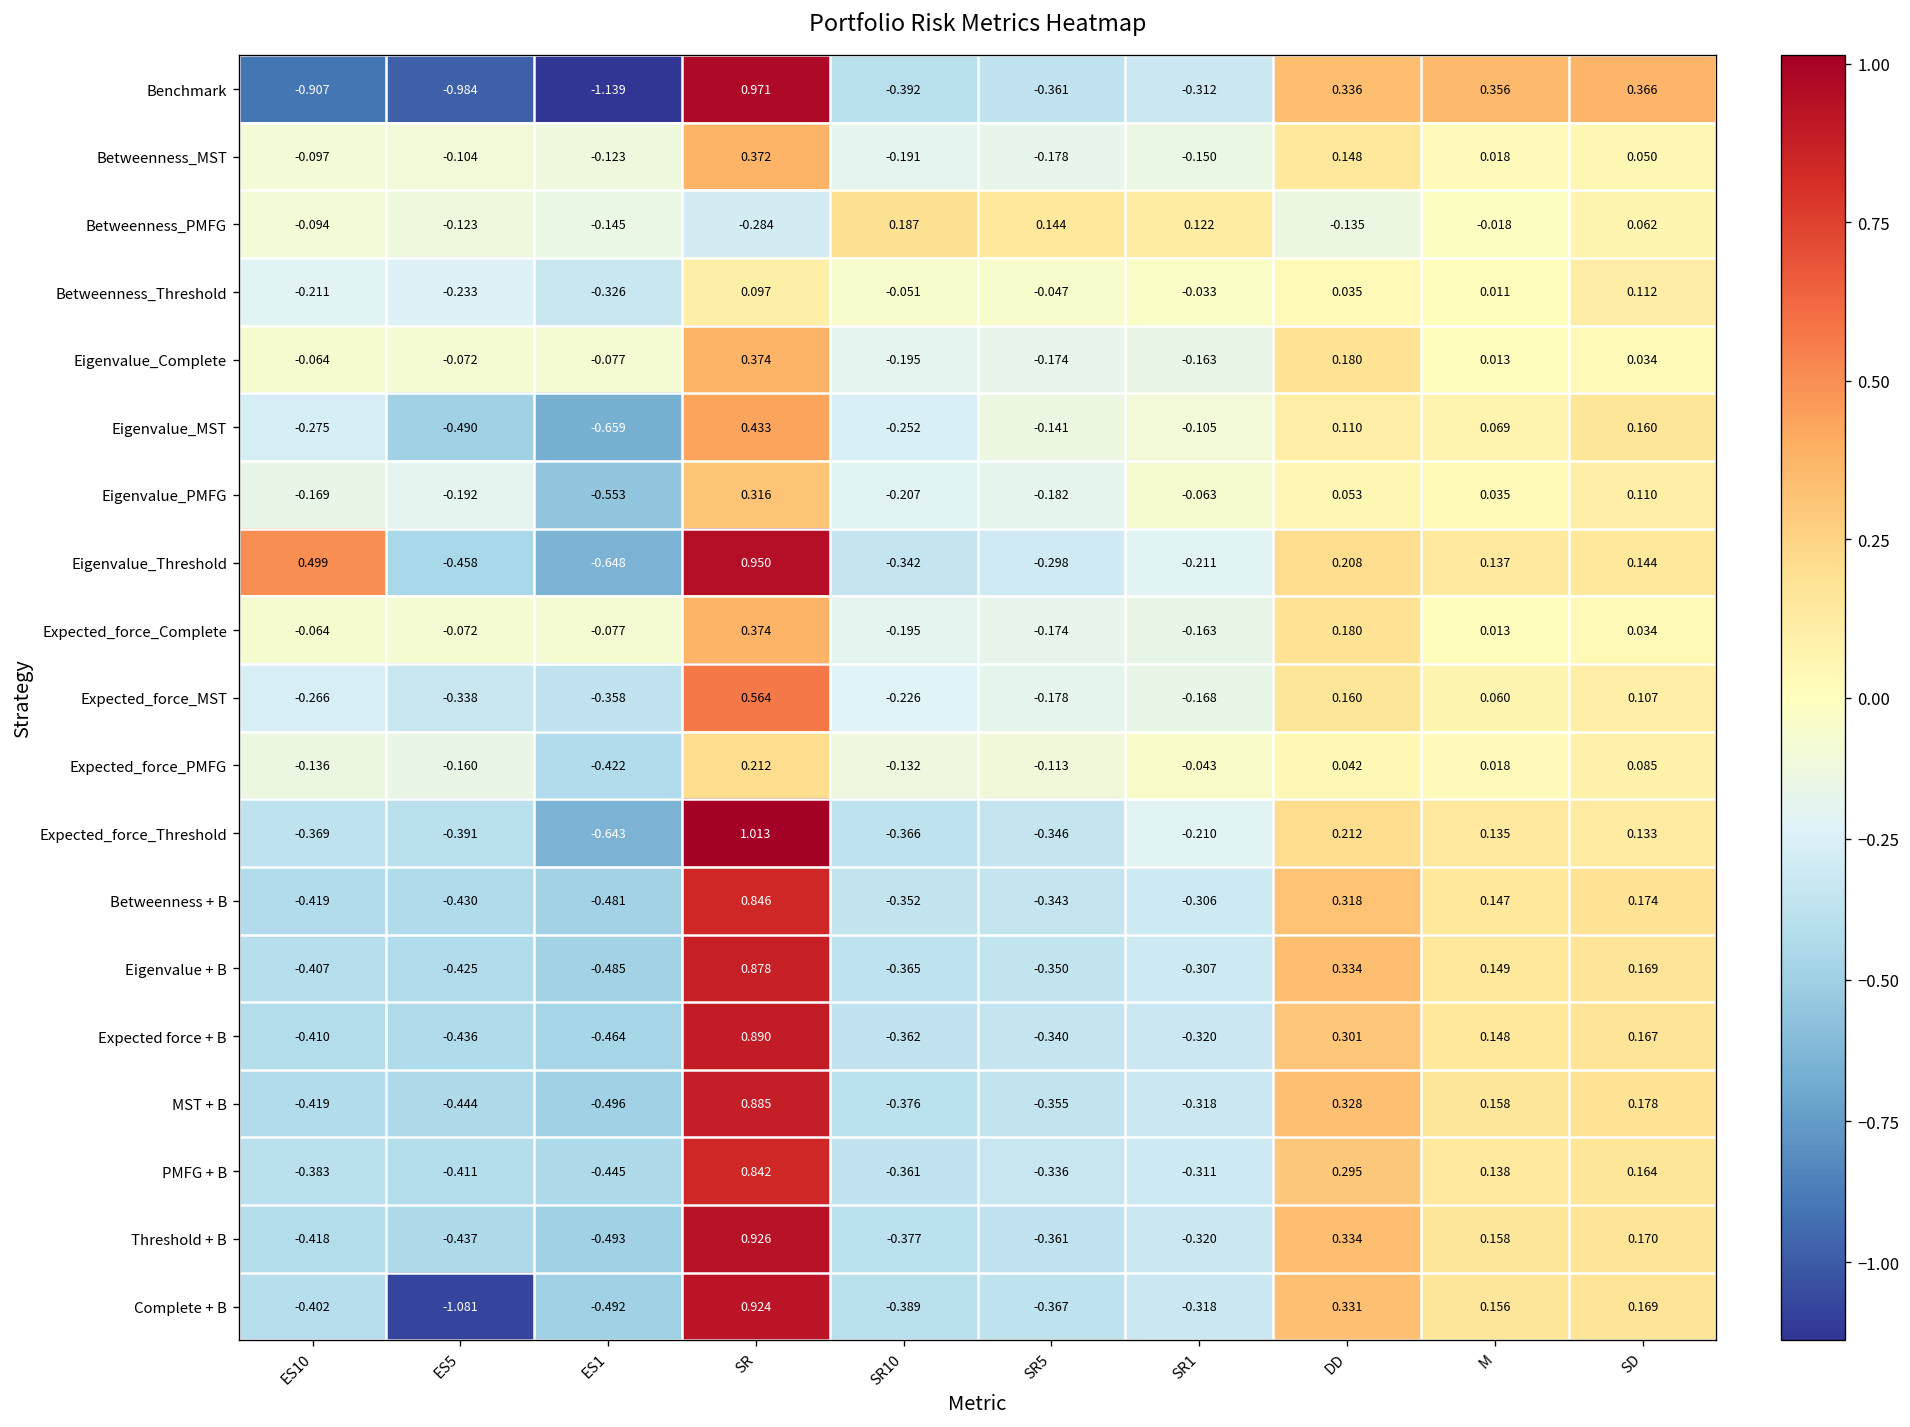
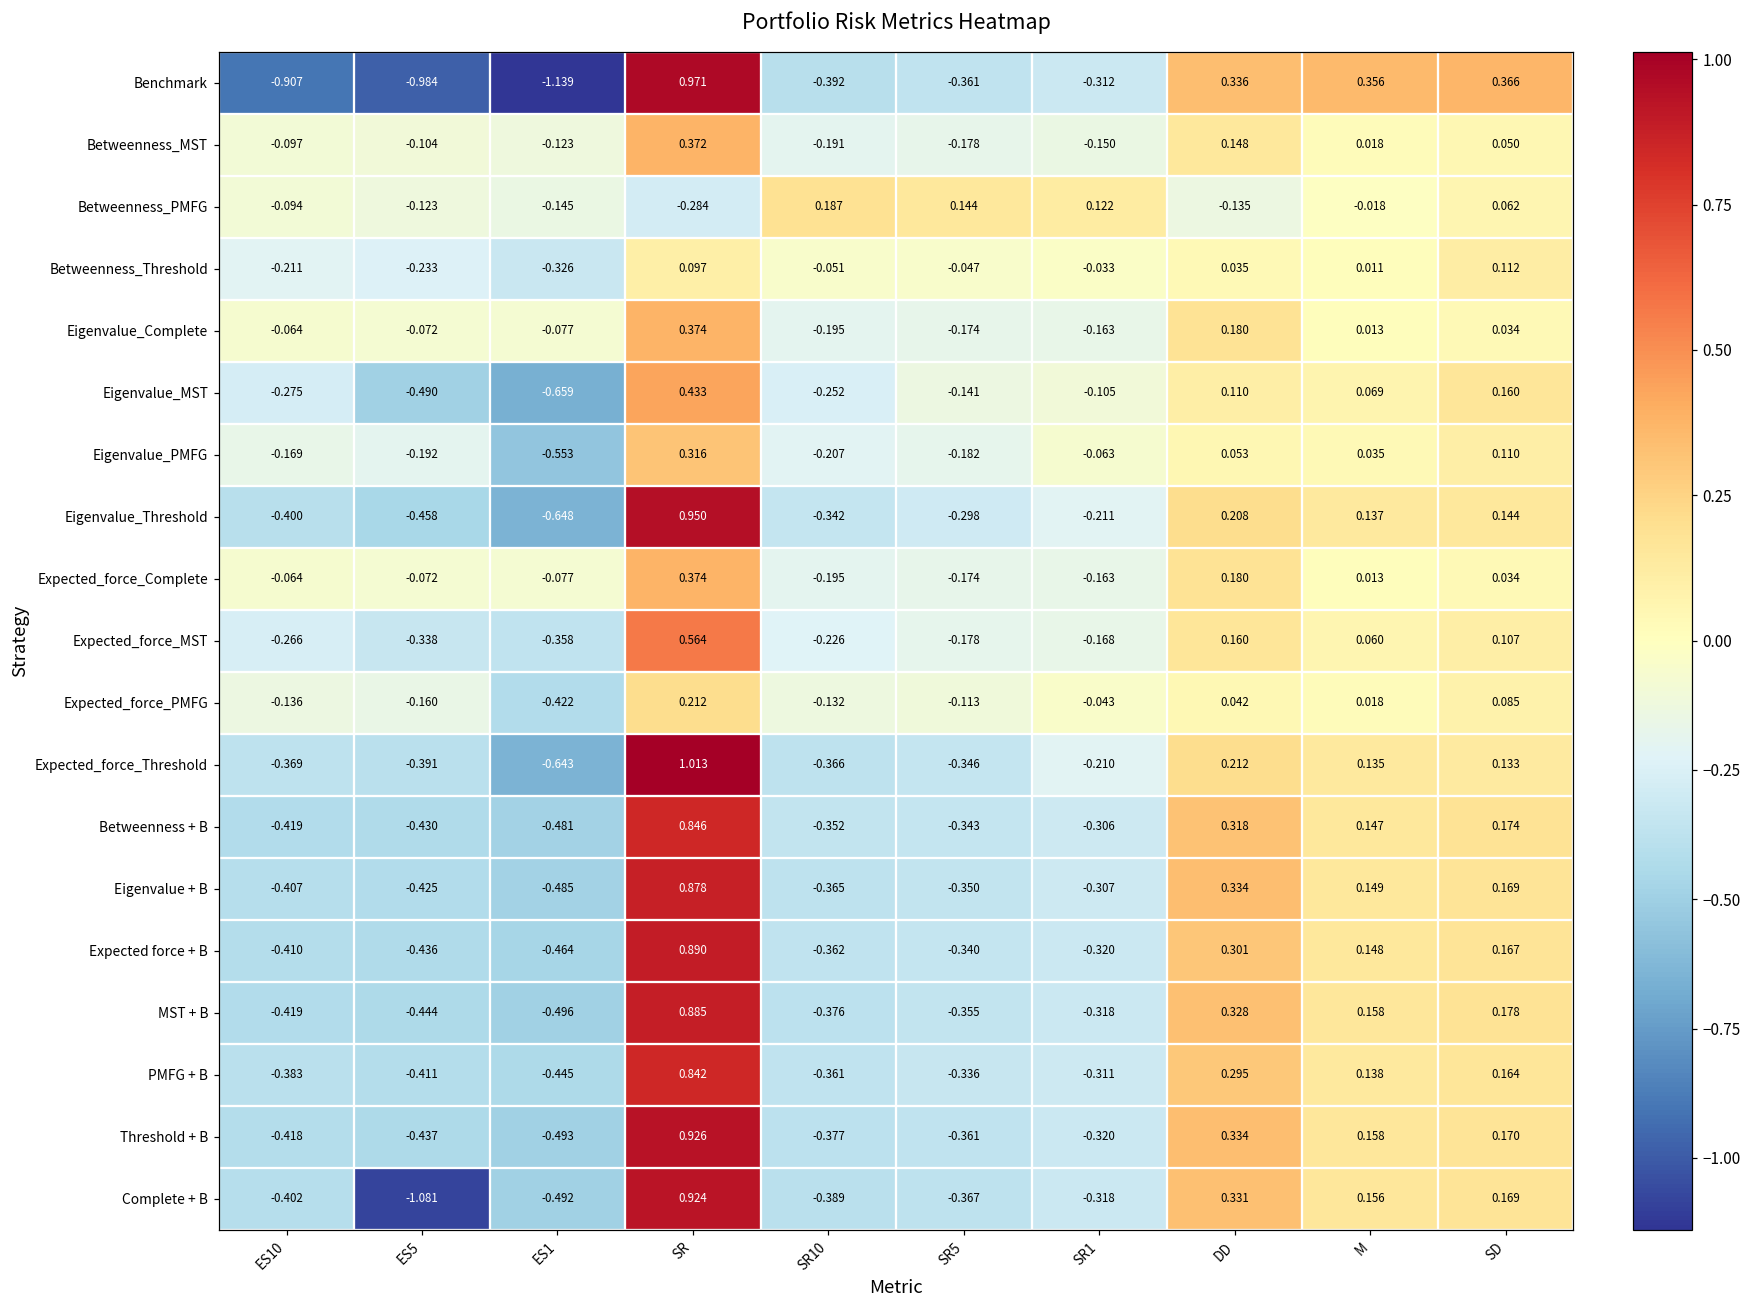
Eigenvalue_Threshold, ES10: 0.499 -> -0.400
